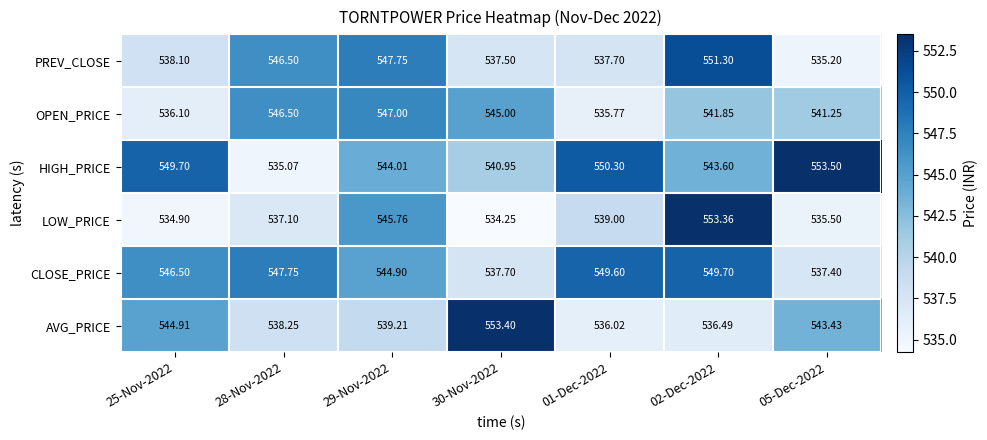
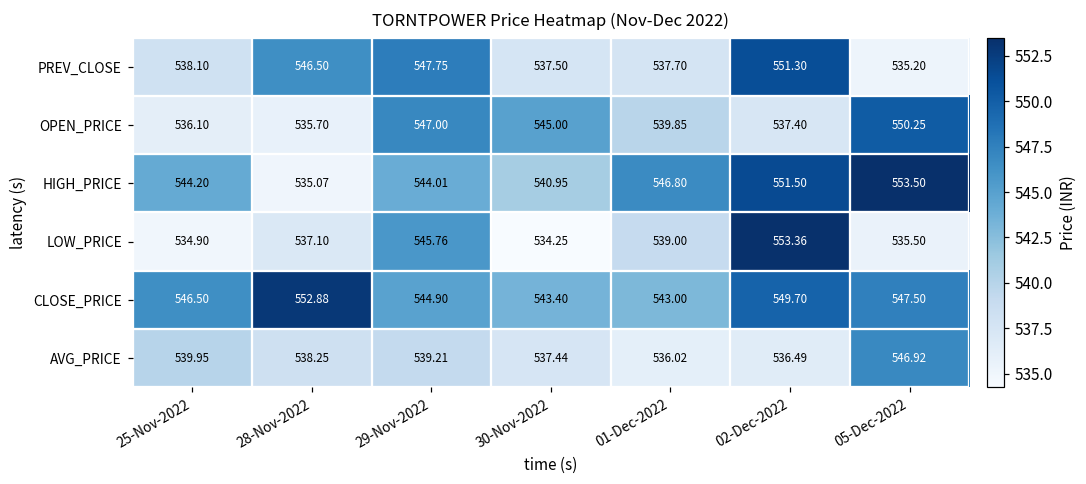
OPEN_PRICE, 28-Nov-2022: 546.50 -> 535.70
OPEN_PRICE, 01-Dec-2022: 535.77 -> 539.85
OPEN_PRICE, 02-Dec-2022: 541.85 -> 537.40
OPEN_PRICE, 05-Dec-2022: 541.25 -> 550.25
HIGH_PRICE, 25-Nov-2022: 549.70 -> 544.20
HIGH_PRICE, 01-Dec-2022: 550.30 -> 546.80
HIGH_PRICE, 02-Dec-2022: 543.60 -> 551.50
CLOSE_PRICE, 28-Nov-2022: 547.75 -> 552.88
CLOSE_PRICE, 30-Nov-2022: 537.70 -> 543.40
CLOSE_PRICE, 01-Dec-2022: 549.60 -> 543.00
CLOSE_PRICE, 05-Dec-2022: 537.40 -> 547.50
AVG_PRICE, 25-Nov-2022: 544.91 -> 539.95
AVG_PRICE, 30-Nov-2022: 553.40 -> 537.44
AVG_PRICE, 05-Dec-2022: 543.43 -> 546.92
